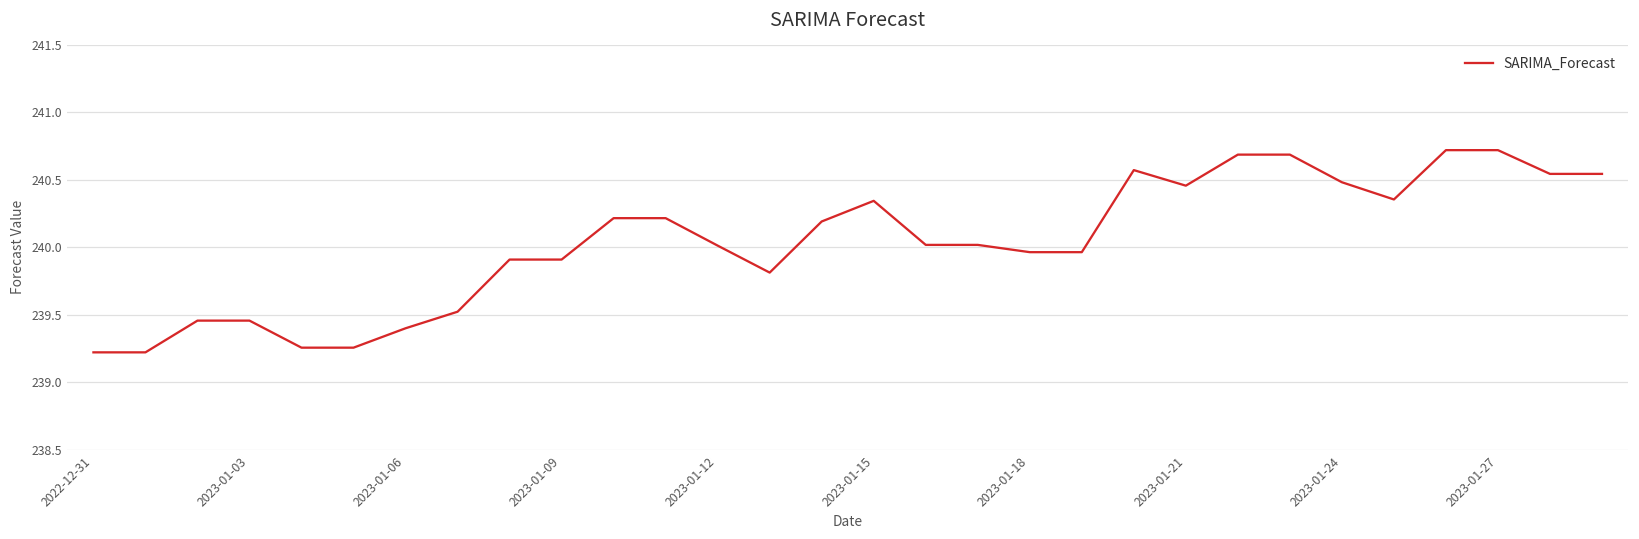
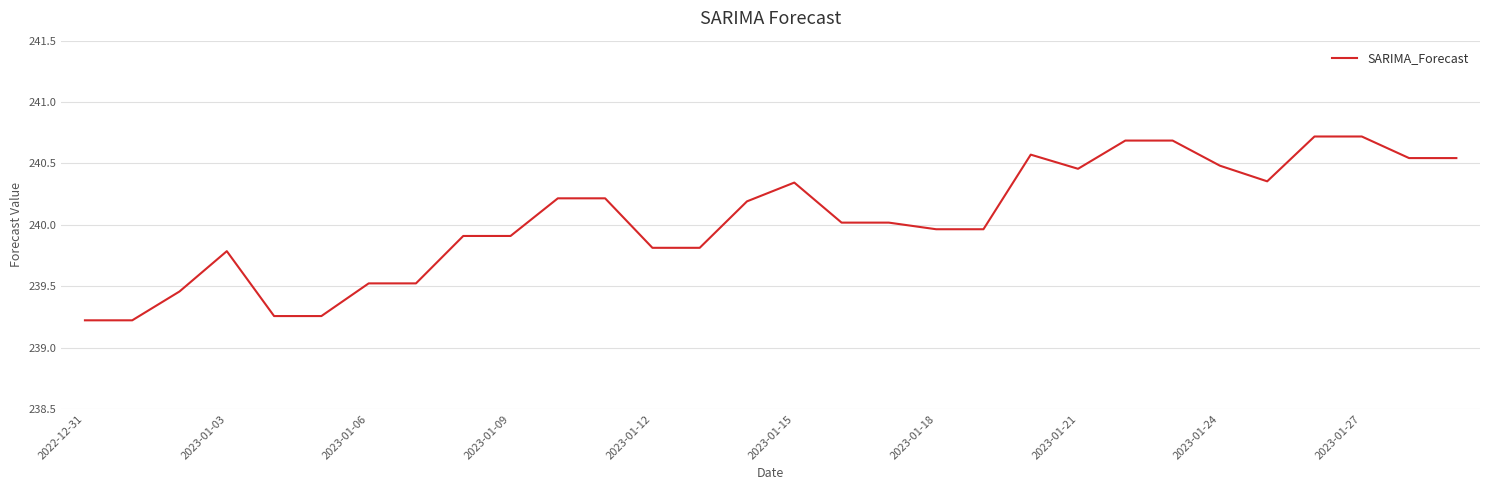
2023-01-03: 239.46 -> 239.79
2023-01-06: 239.40 -> 239.52
2023-01-12: 240.01 -> 239.81
